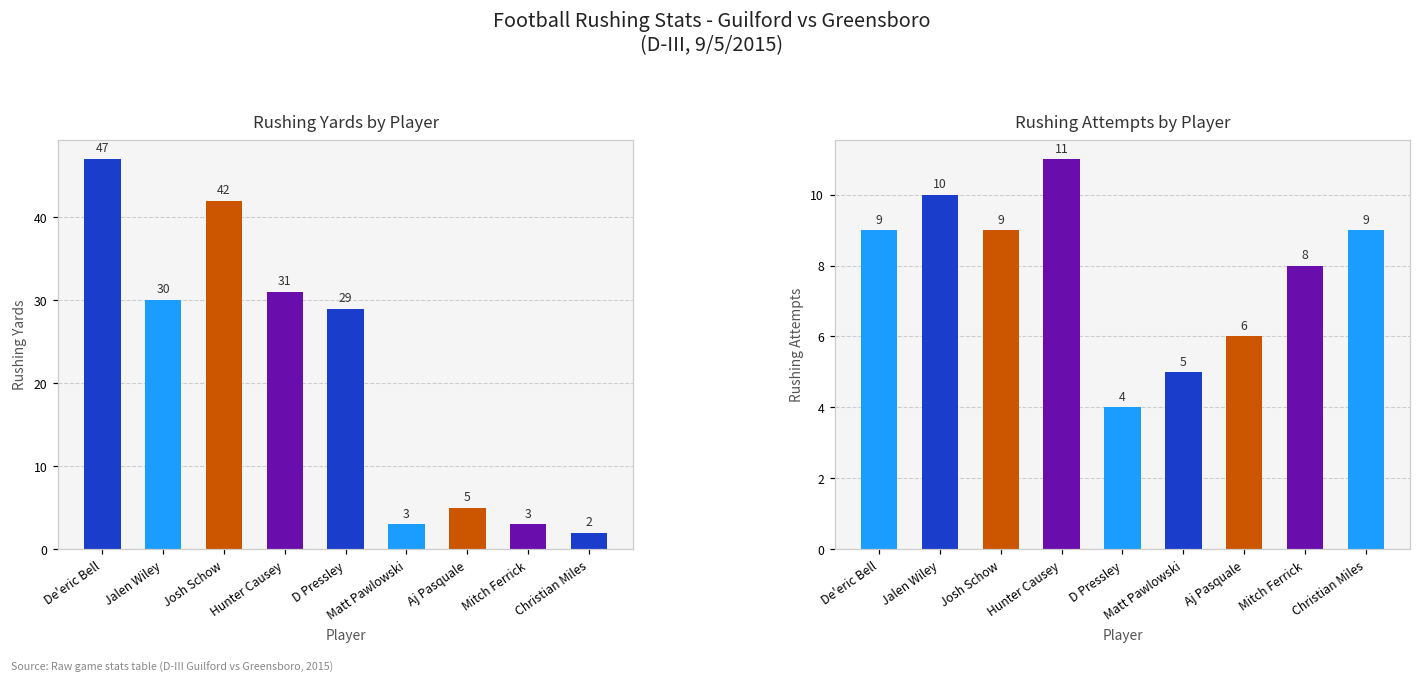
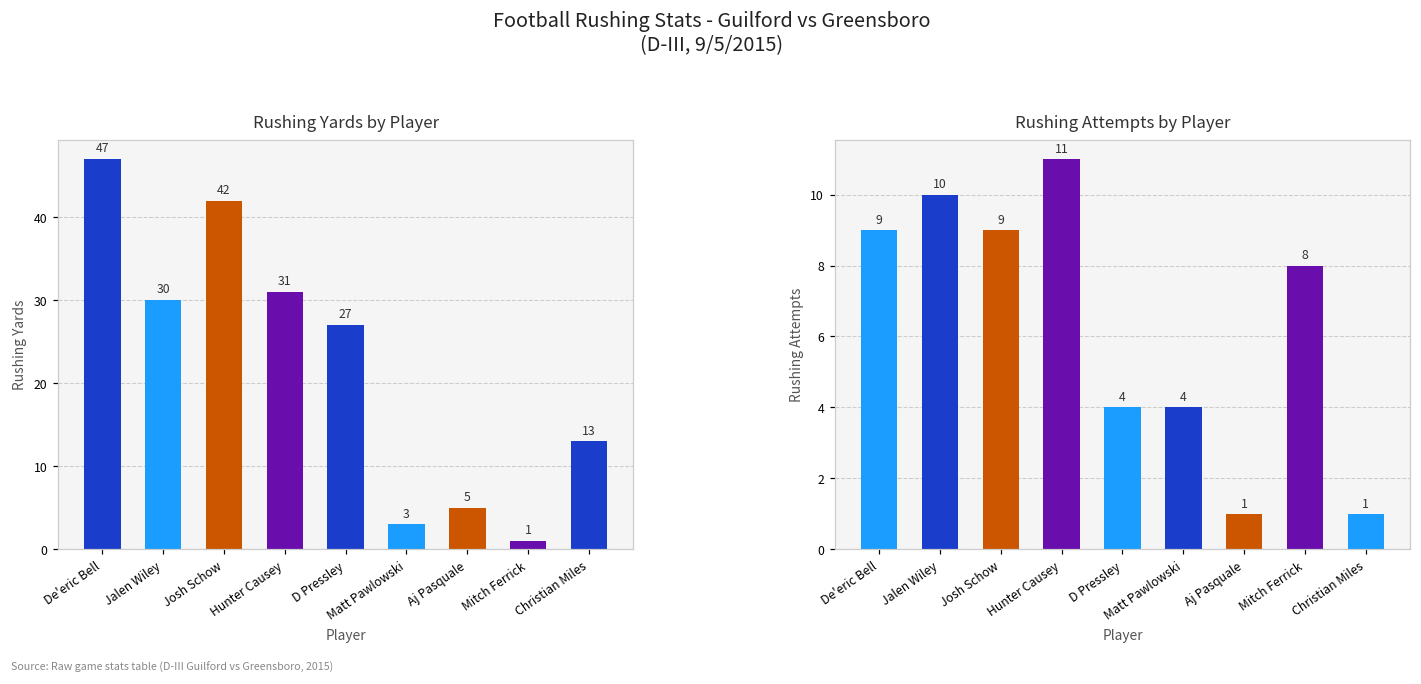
Rushing Yards by Player, D Pressley: 29 -> 27
Rushing Yards by Player, Mitch Ferrick: 3 -> 1
Rushing Yards by Player, Christian Miles: 2 -> 13
Rushing Attempts by Player, Matt Pawlowski: 5 -> 4
Rushing Attempts by Player, Aj Pasquale: 6 -> 1
Rushing Attempts by Player, Christian Miles: 9 -> 1
